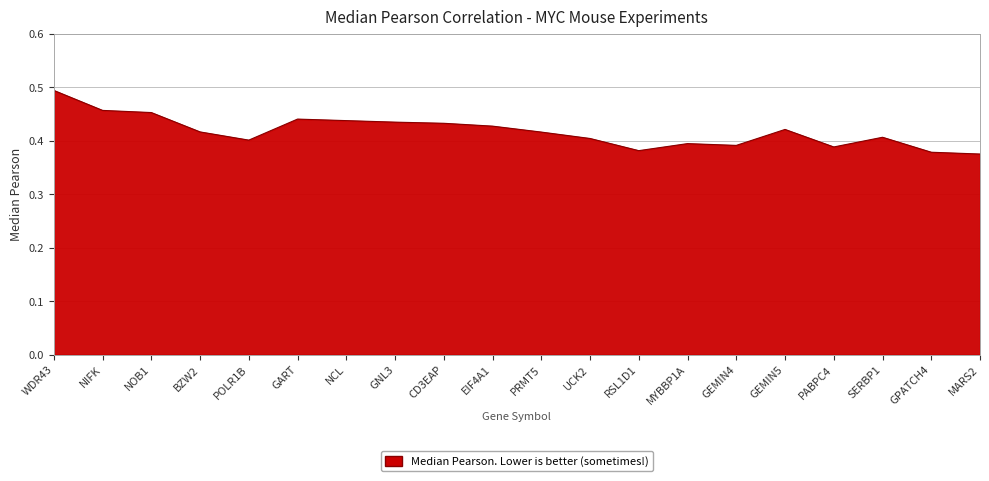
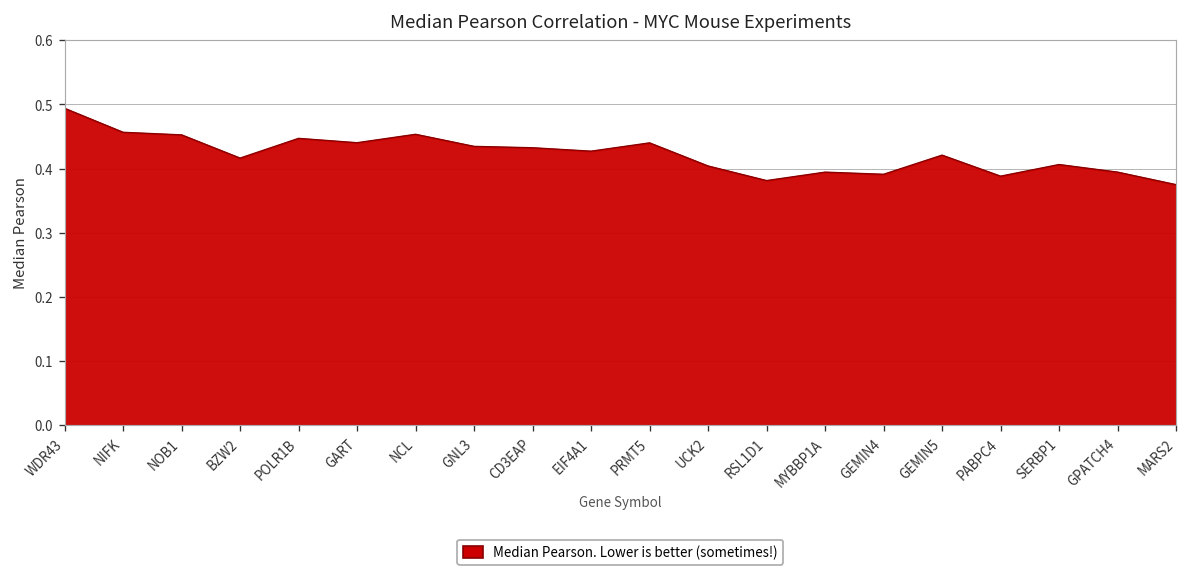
POLR1B: 0.40 -> 0.45
NCL: 0.44 -> 0.45
PRMT5: 0.42 -> 0.44
GPATCH4: 0.38 -> 0.39
